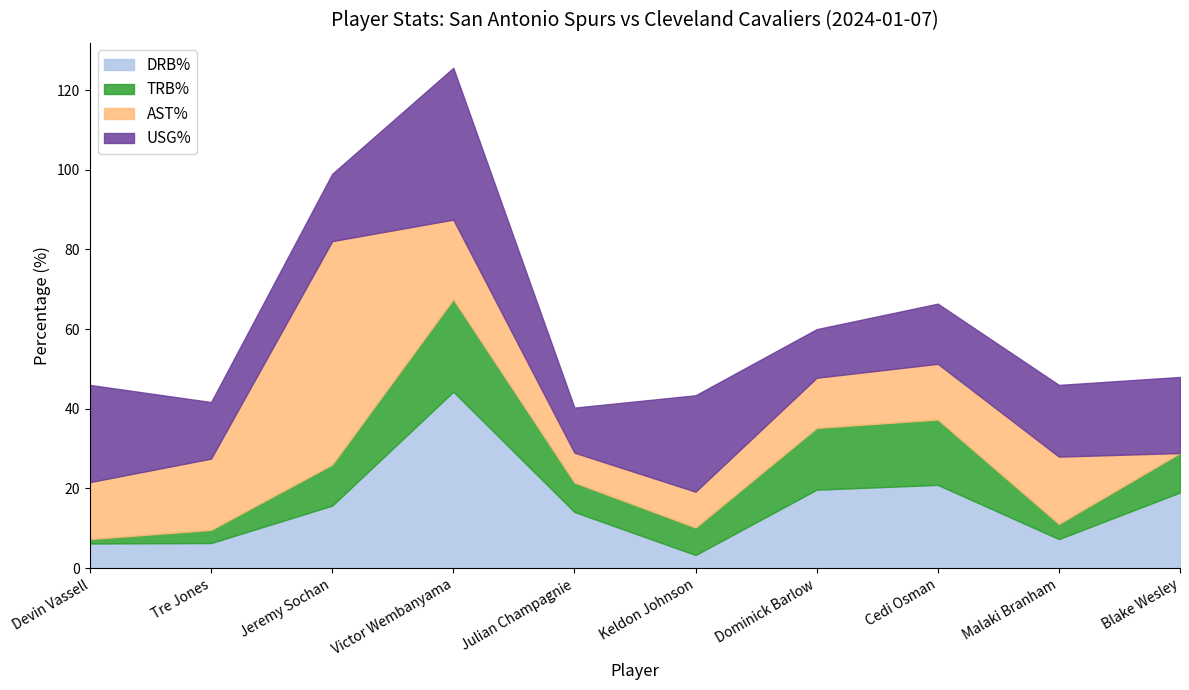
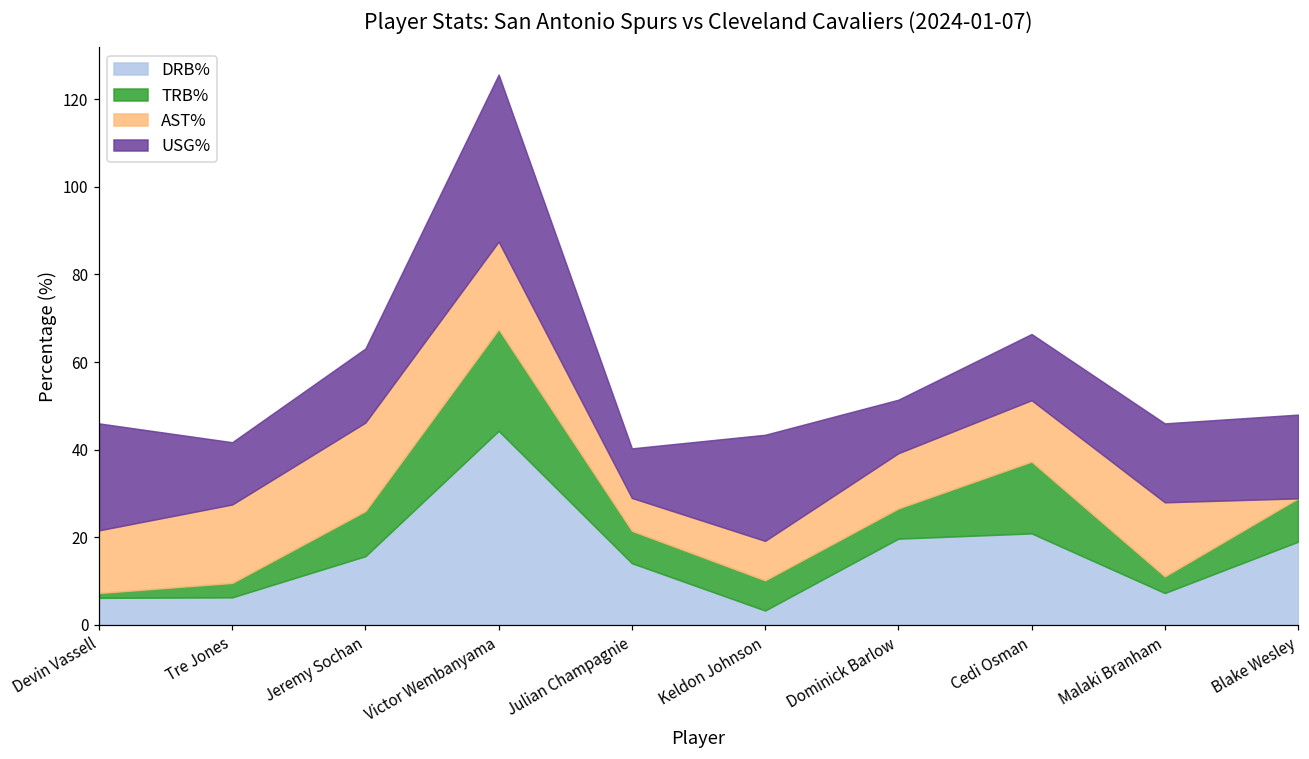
AST%, Jeremy Sochan: 56 -> 20
TRB%, Dominick Barlow: 16 -> 7
